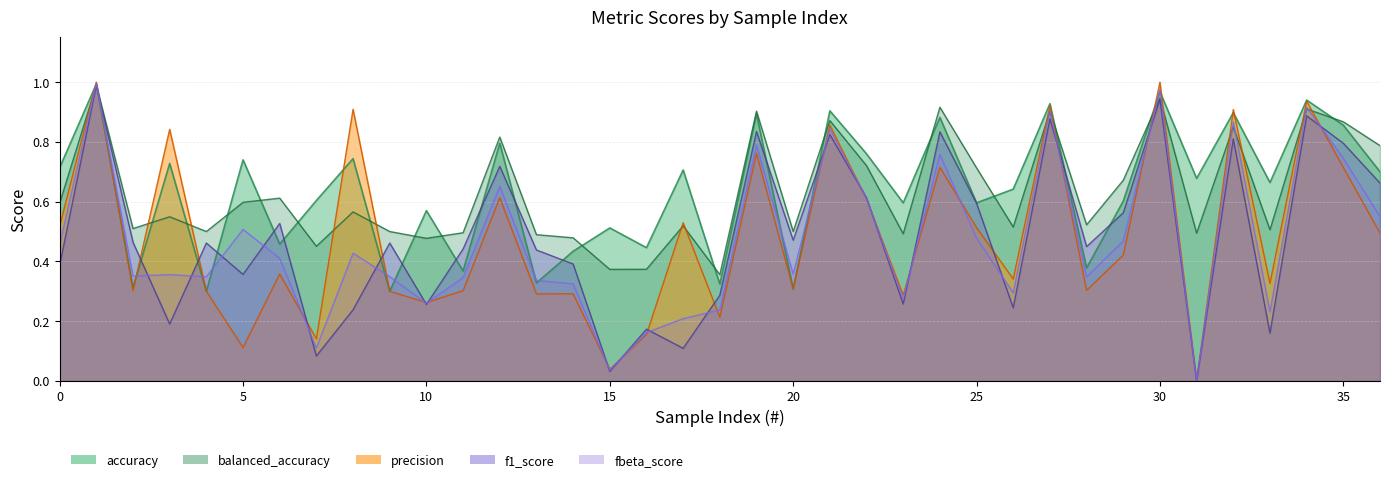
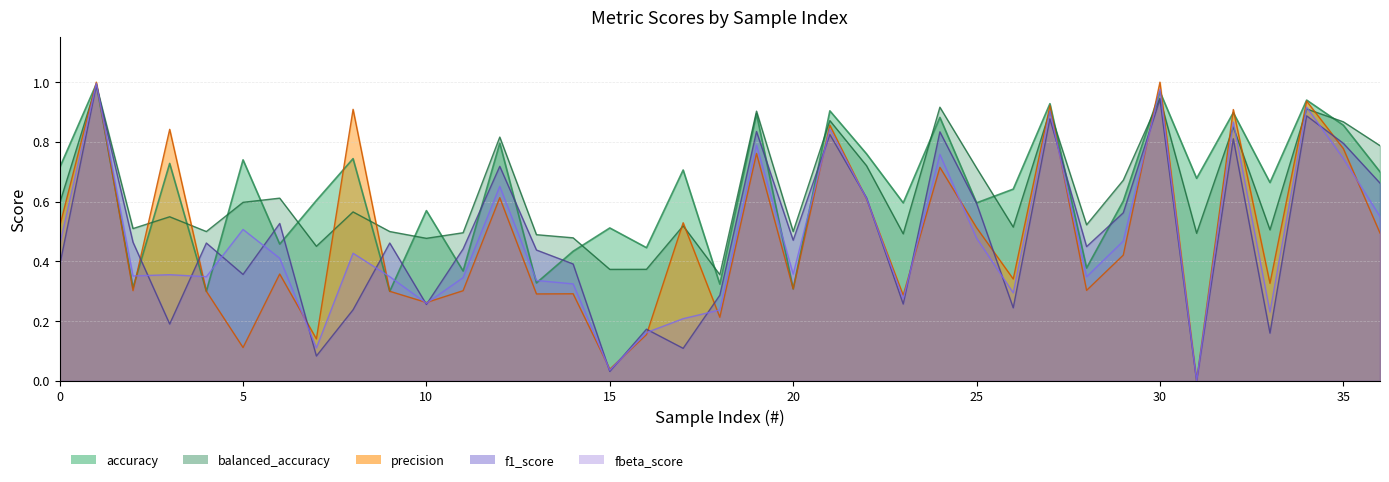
precision, 35: 0.71 -> 0.78
